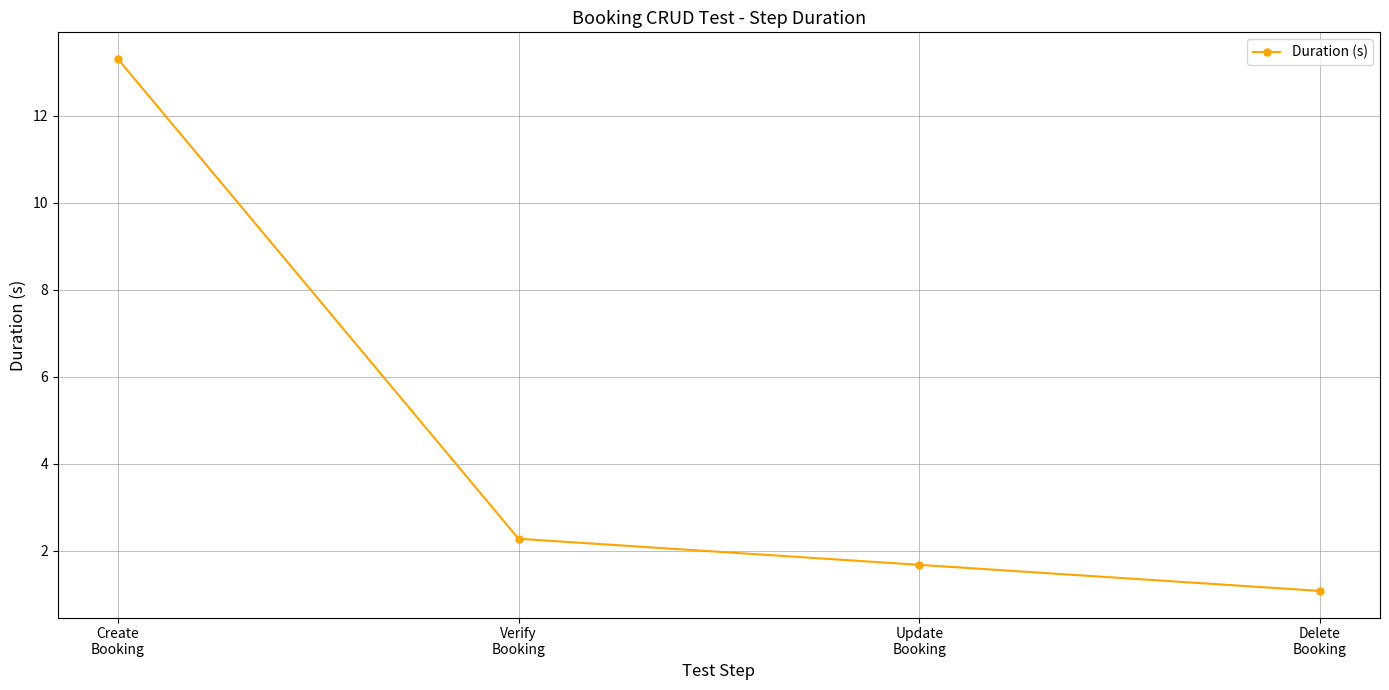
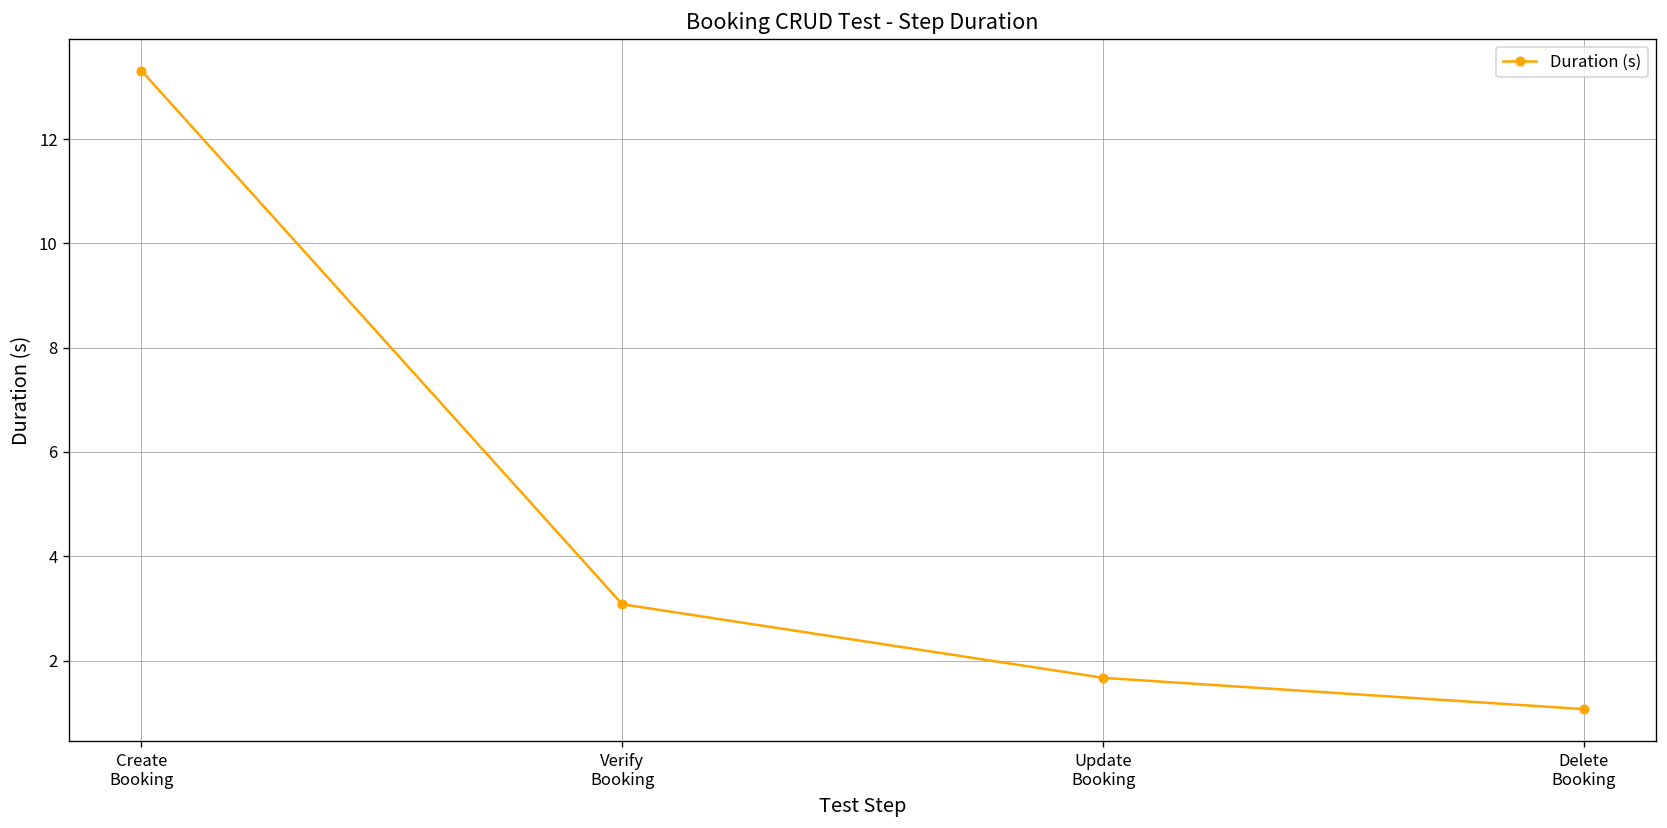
Verify Booking: 2.3 -> 3.1
